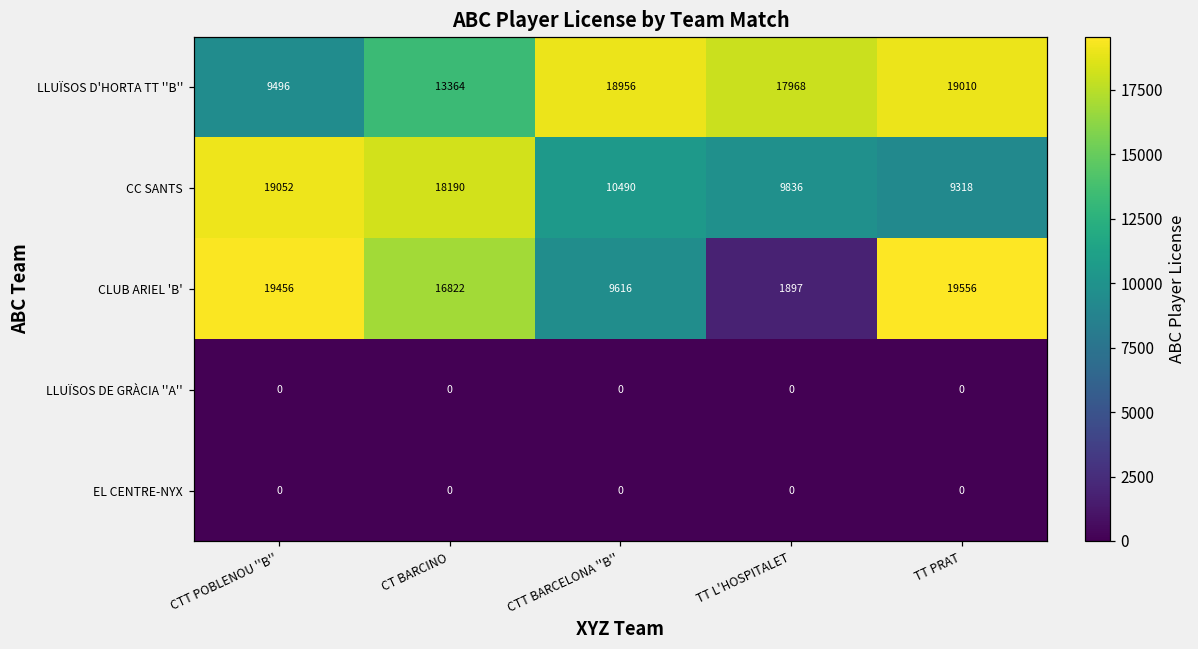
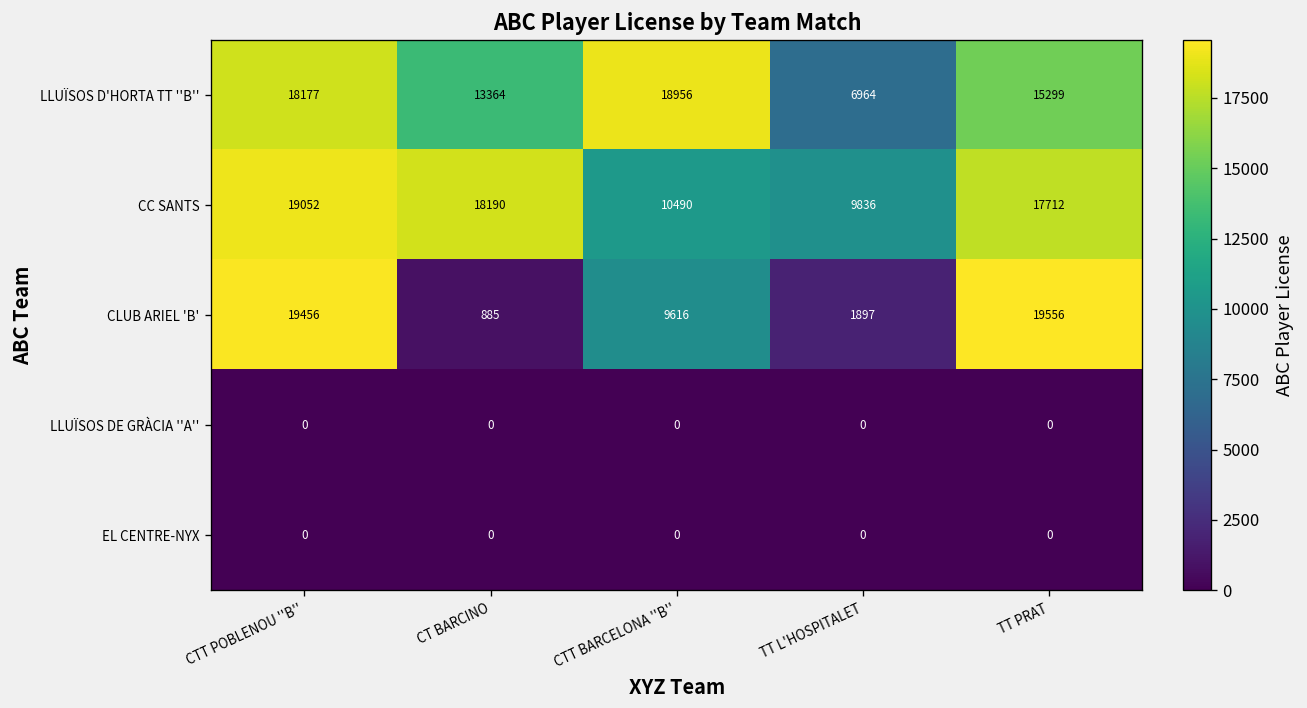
LLUÏSOS D'HORTA TT ''B'', CTT POBLENOU ''B'': 9496 -> 18177
LLUÏSOS D'HORTA TT ''B'', TT L'HOSPITALET: 17968 -> 6964
LLUÏSOS D'HORTA TT ''B'', TT PRAT: 19010 -> 15299
CC SANTS, TT PRAT: 9318 -> 17712
CLUB ARIEL 'B', CT BARCINO: 16822 -> 885
